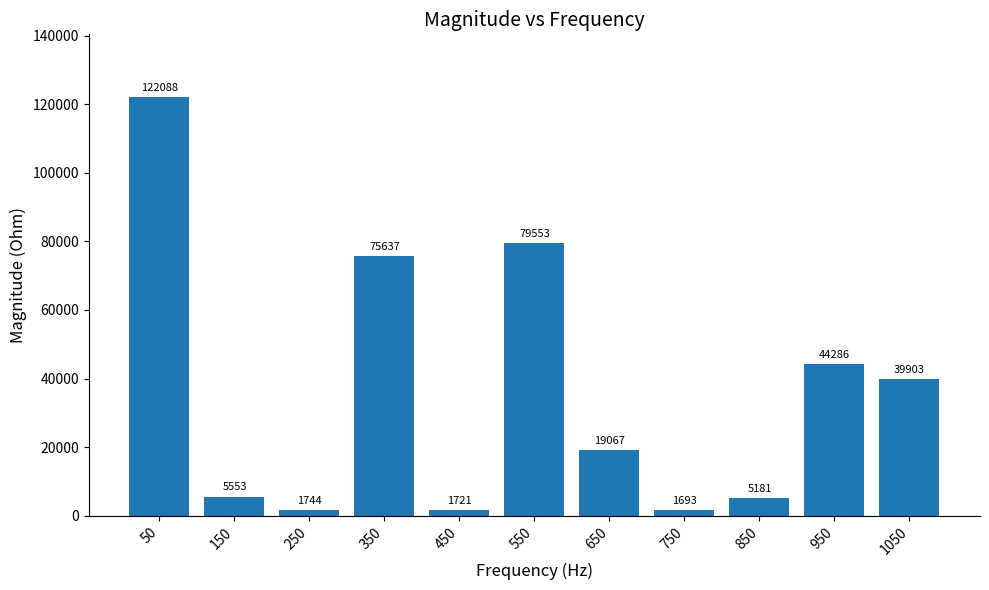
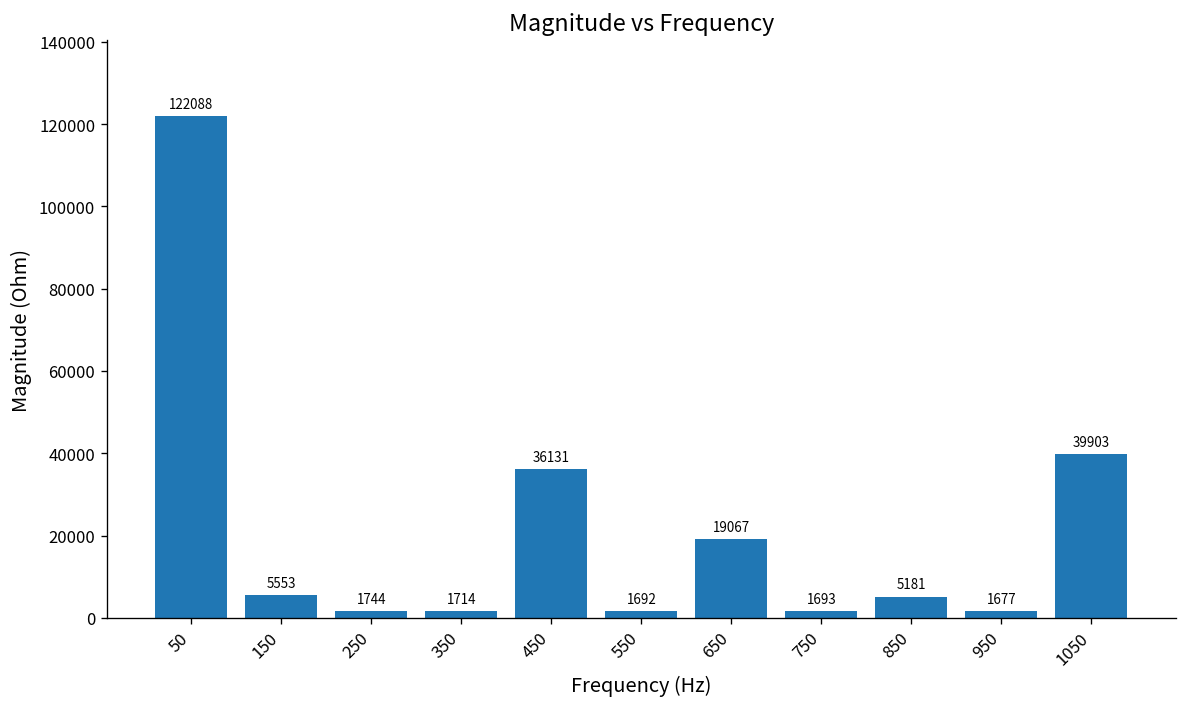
350: 75637 -> 1714
450: 1721 -> 36131
550: 79553 -> 1692
950: 44286 -> 1677
